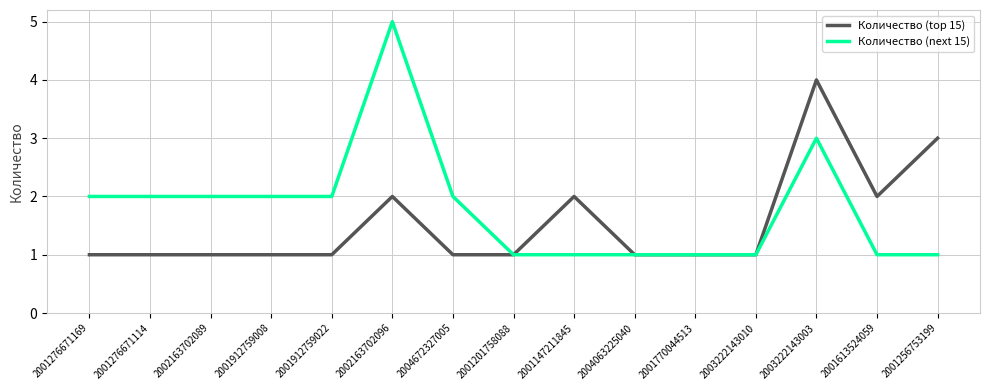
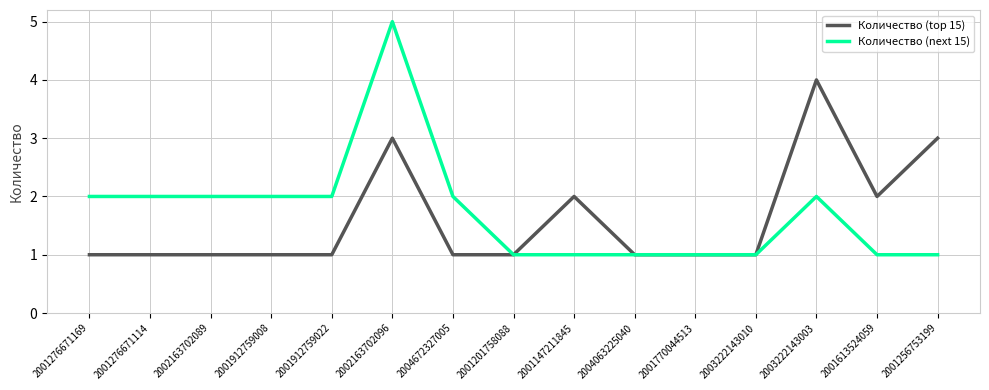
Количество (top 15), 2002163702096: 2 -> 3
Количество (next 15), 2003222143003: 3 -> 2
